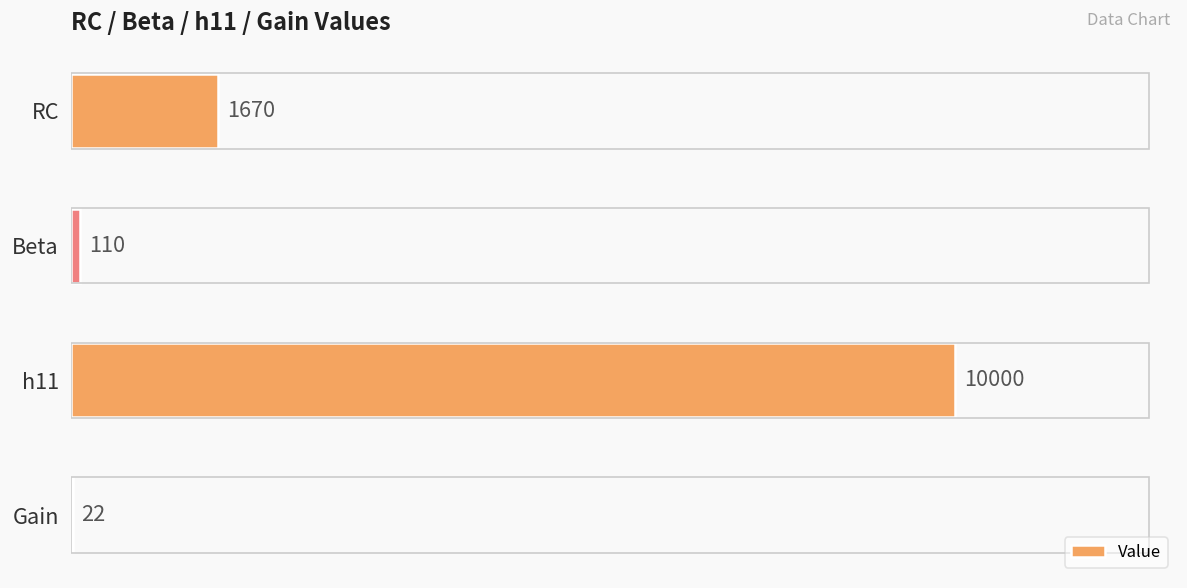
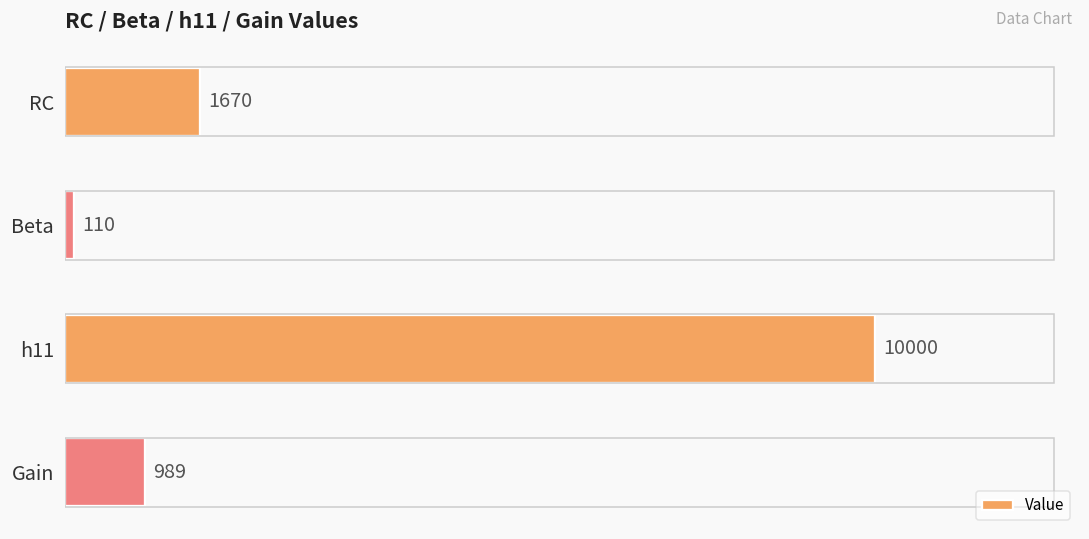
Gain: 22 -> 989
